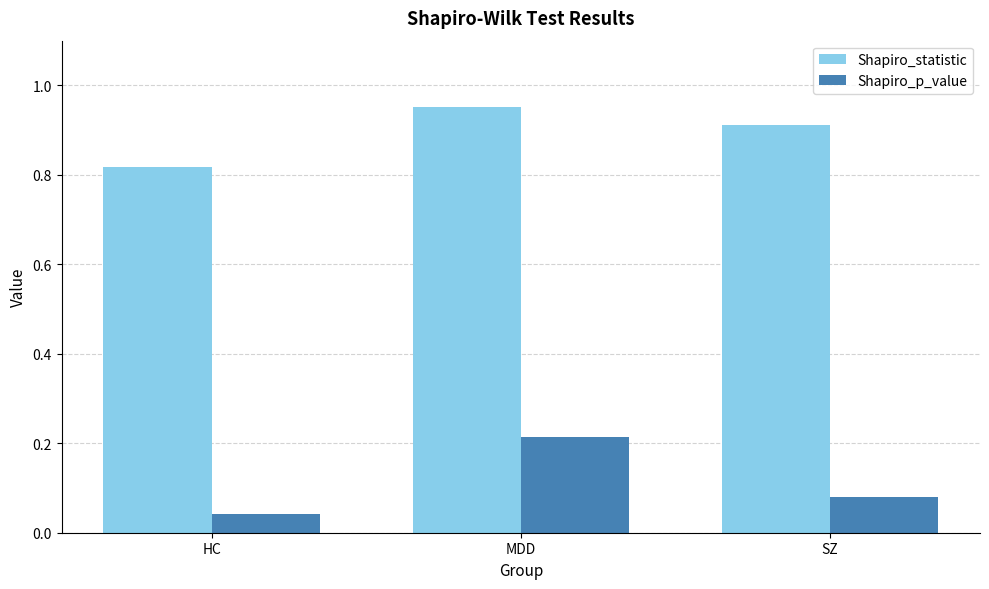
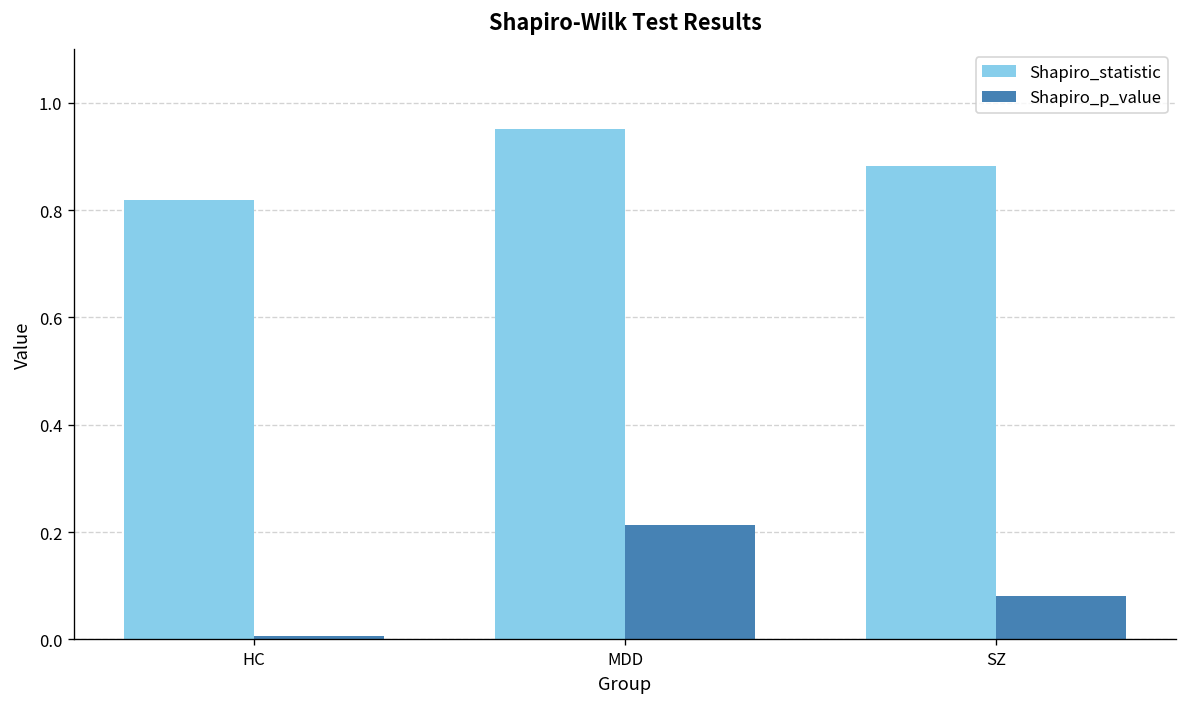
Shapiro_p_value, HC: 0.04 -> 0.01
Shapiro_statistic, SZ: 0.91 -> 0.88
